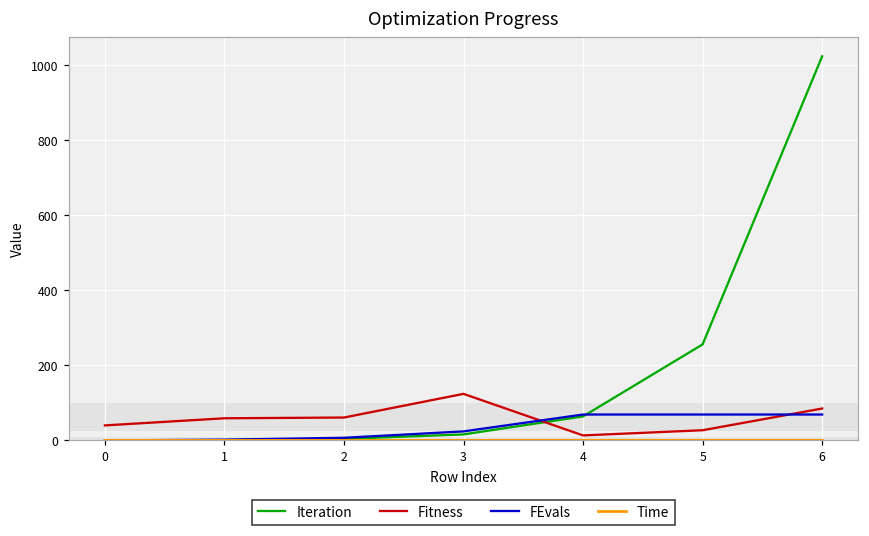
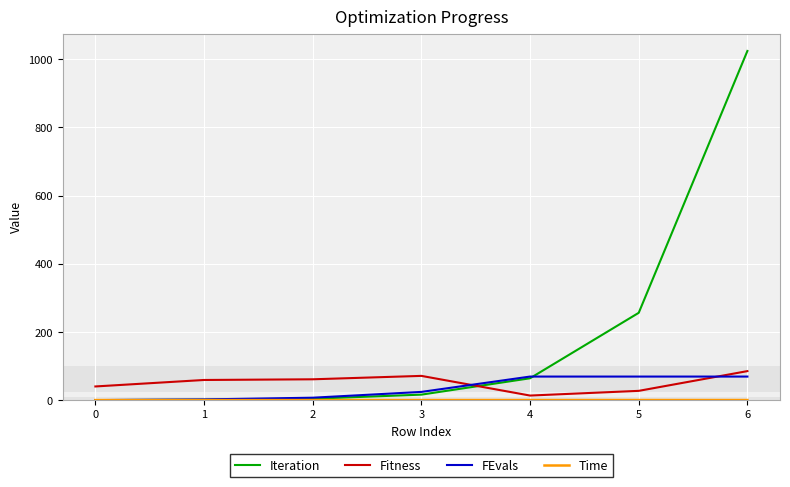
Fitness, 3: 120 -> 70
